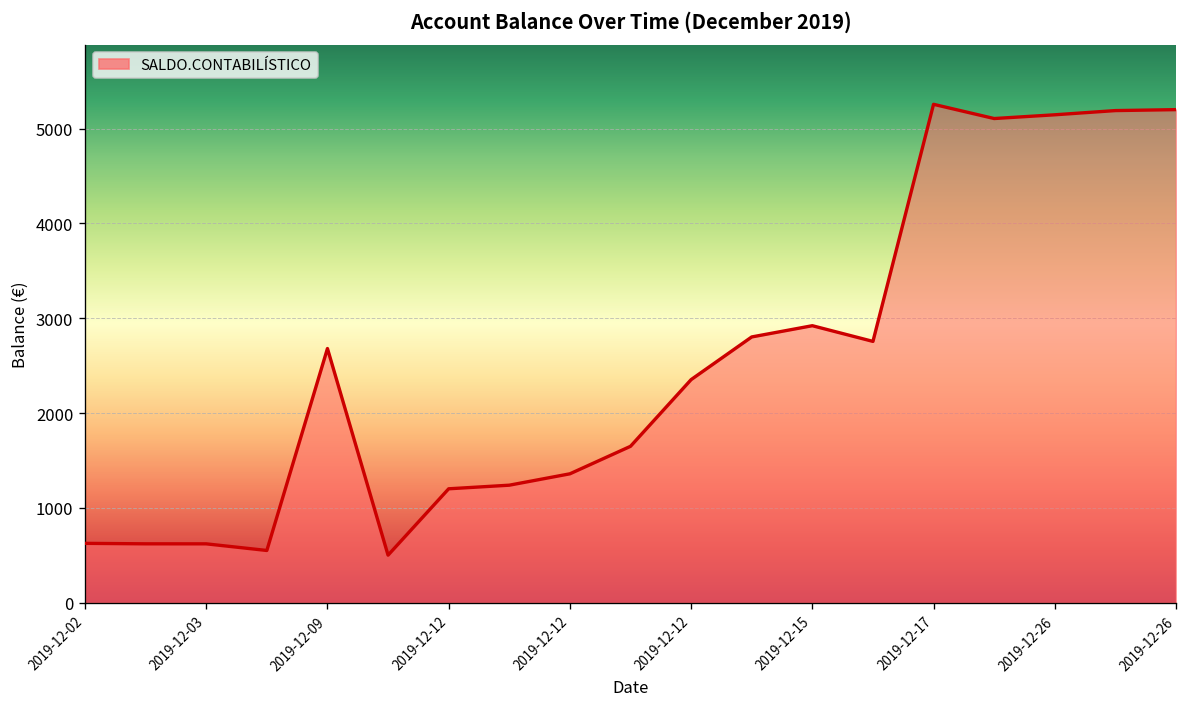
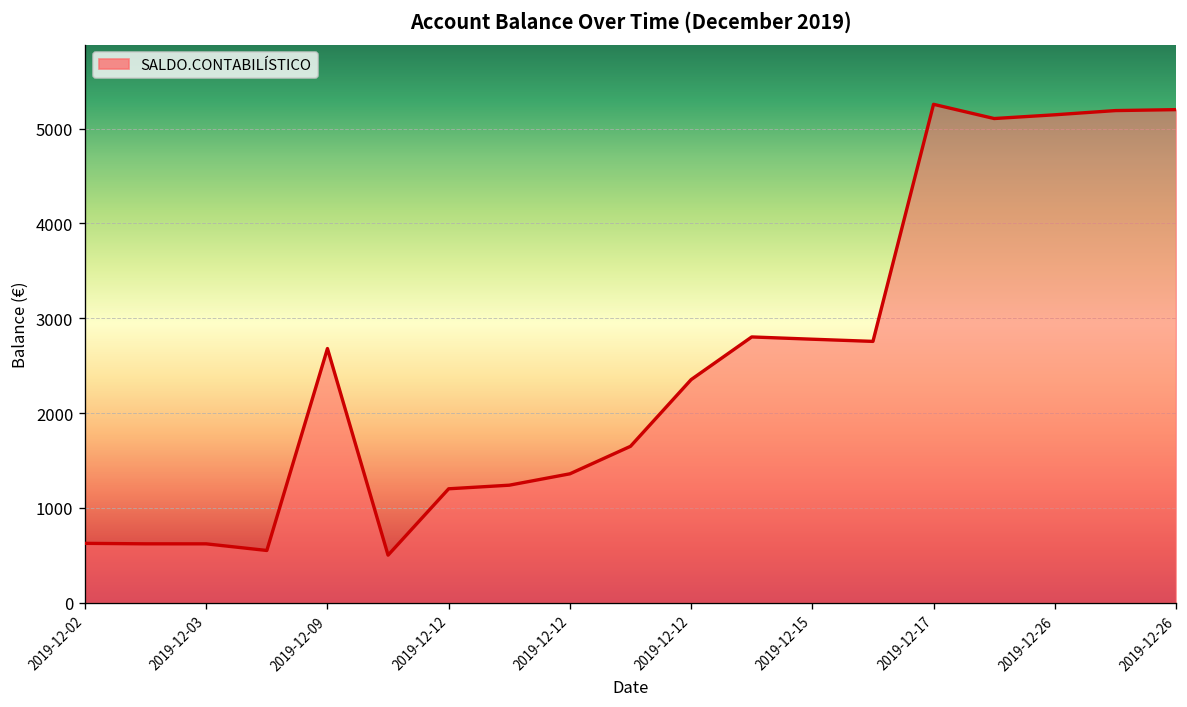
2019-12-15: 2900 -> 2800
